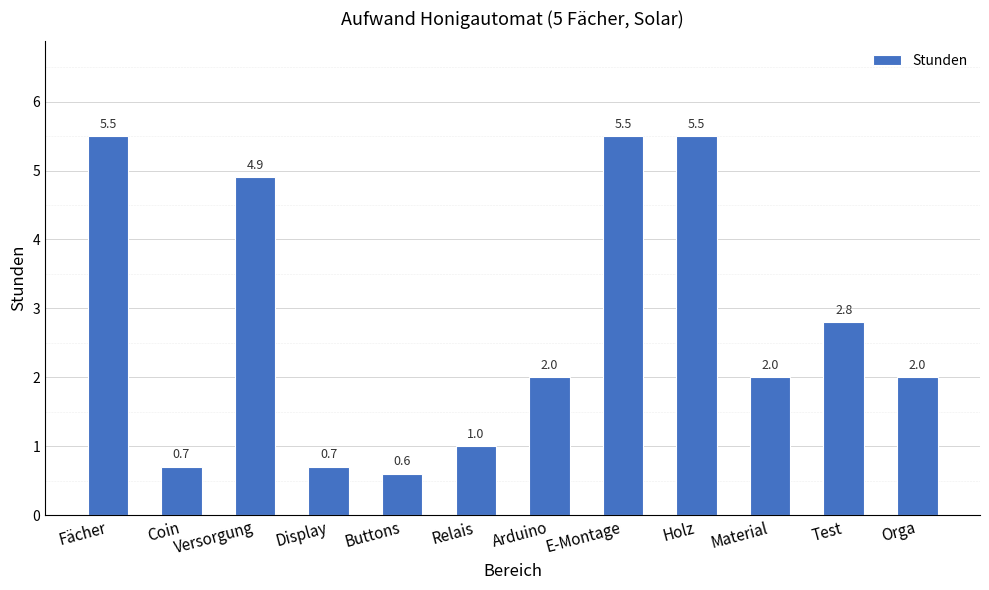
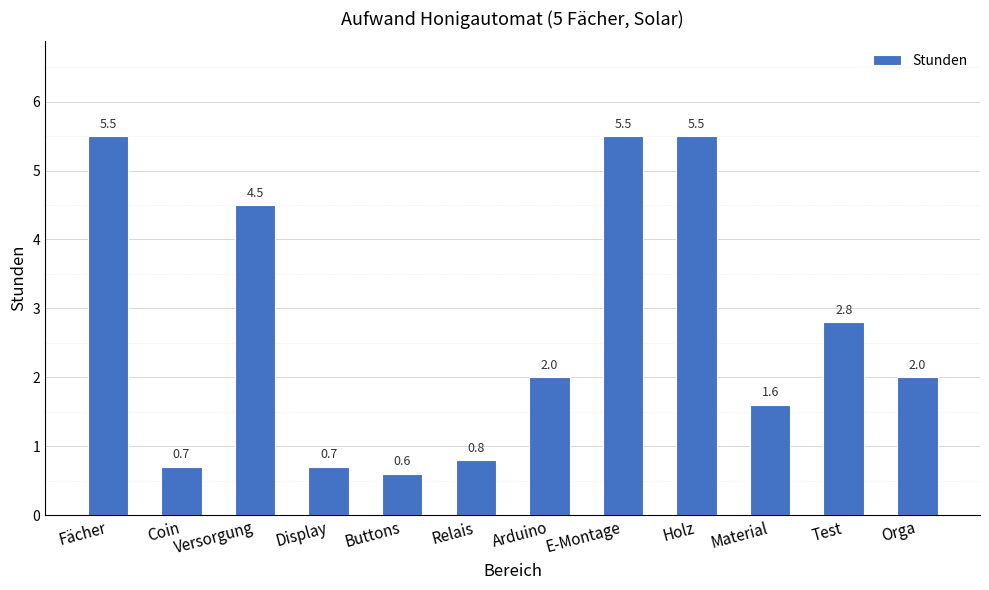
Versorgung: 4.9 -> 4.5
Relais: 1.0 -> 0.8
Material: 2.0 -> 1.6
